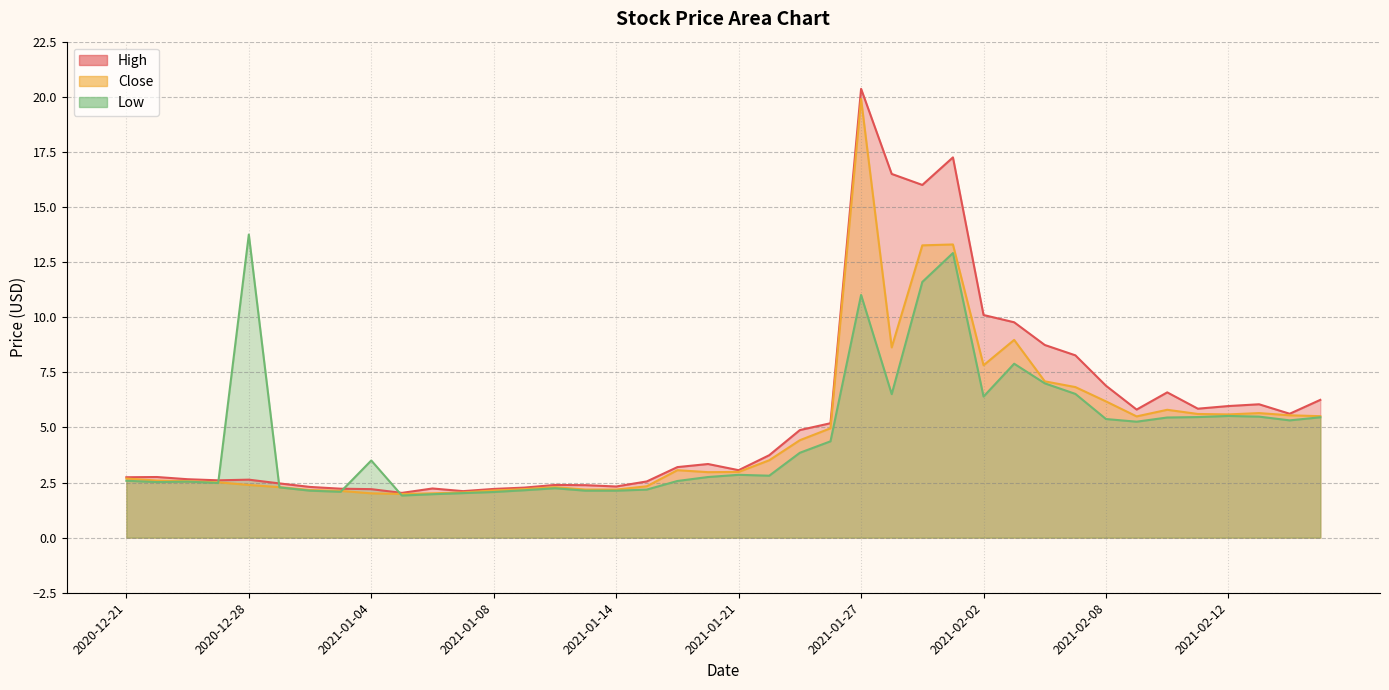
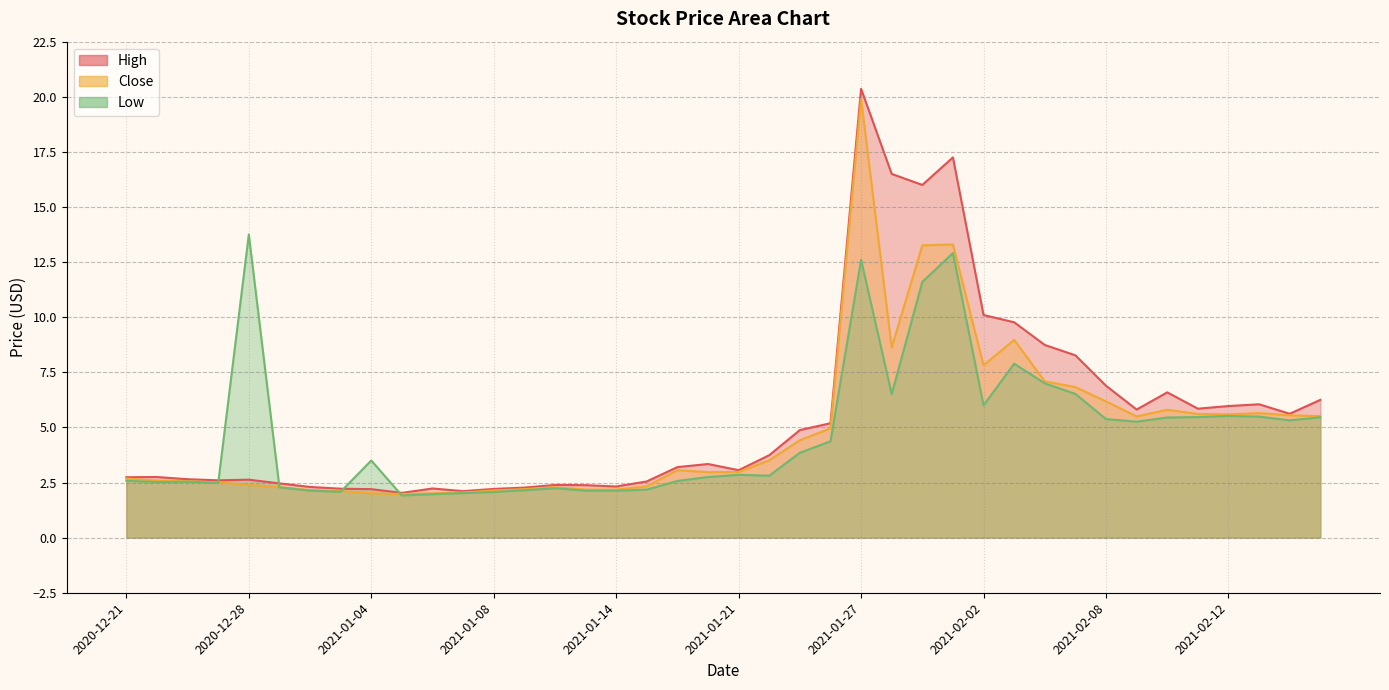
Low, 2021-01-27: 11.0 -> 12.6
Low, 2021-02-02: 6.4 -> 6.0
